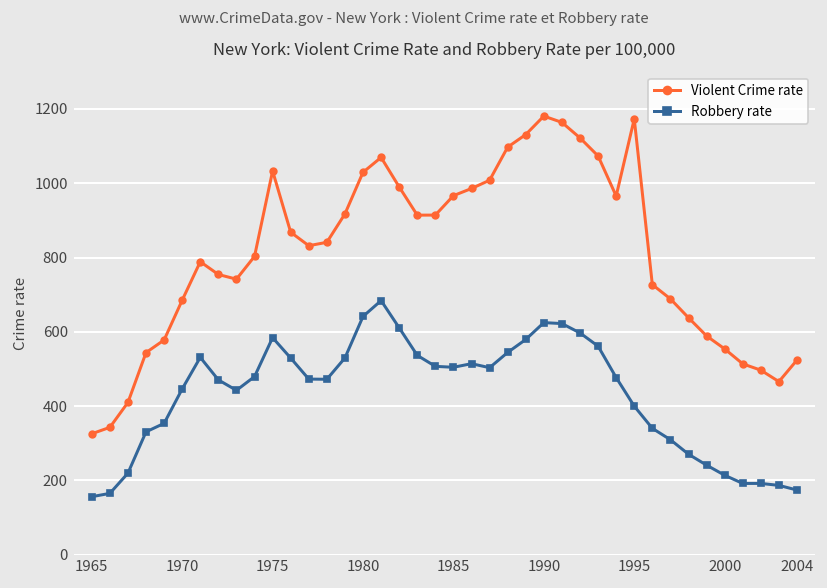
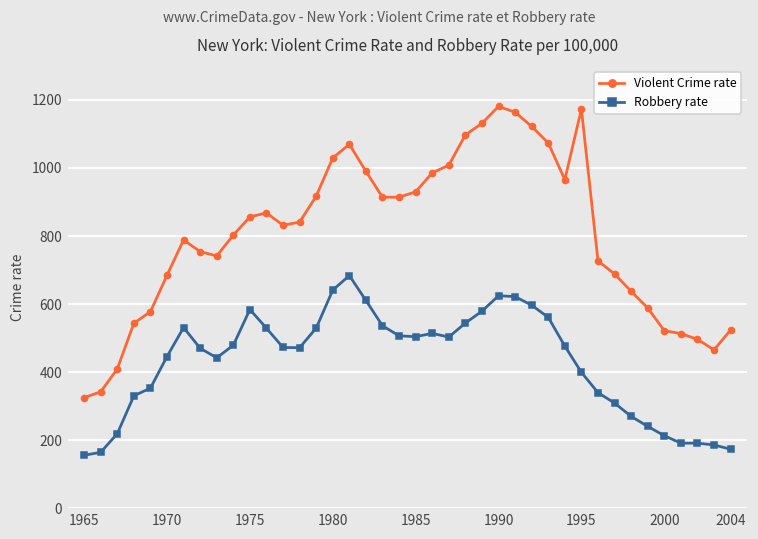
Violent Crime rate, 1975: 1030 -> 860
Violent Crime rate, 1985: 970 -> 930
Violent Crime rate, 2000: 550 -> 520
